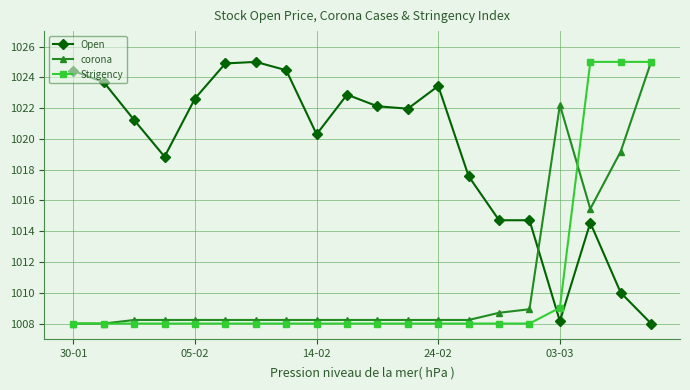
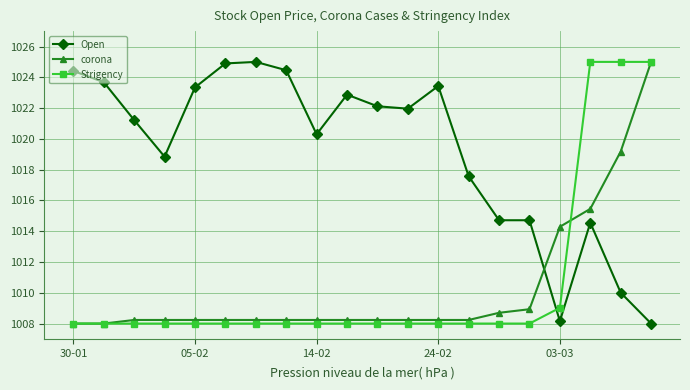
Open, 05-02: 1022.6 -> 1023.3
corona, 03-03: 1022.2 -> 1014.3
